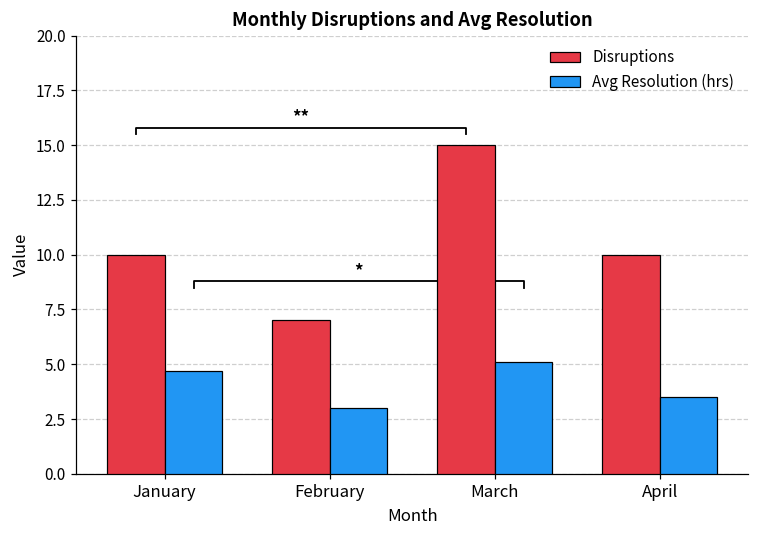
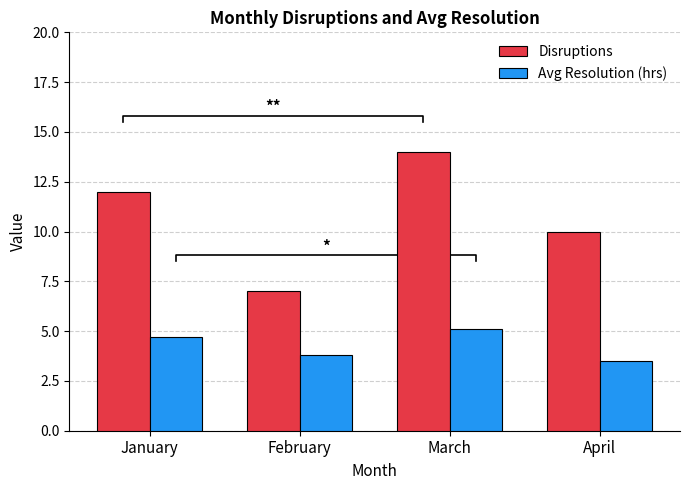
Disruptions, January: 10 -> 12
Avg Resolution (hrs), February: 3.0 -> 3.8
Disruptions, March: 15 -> 14
